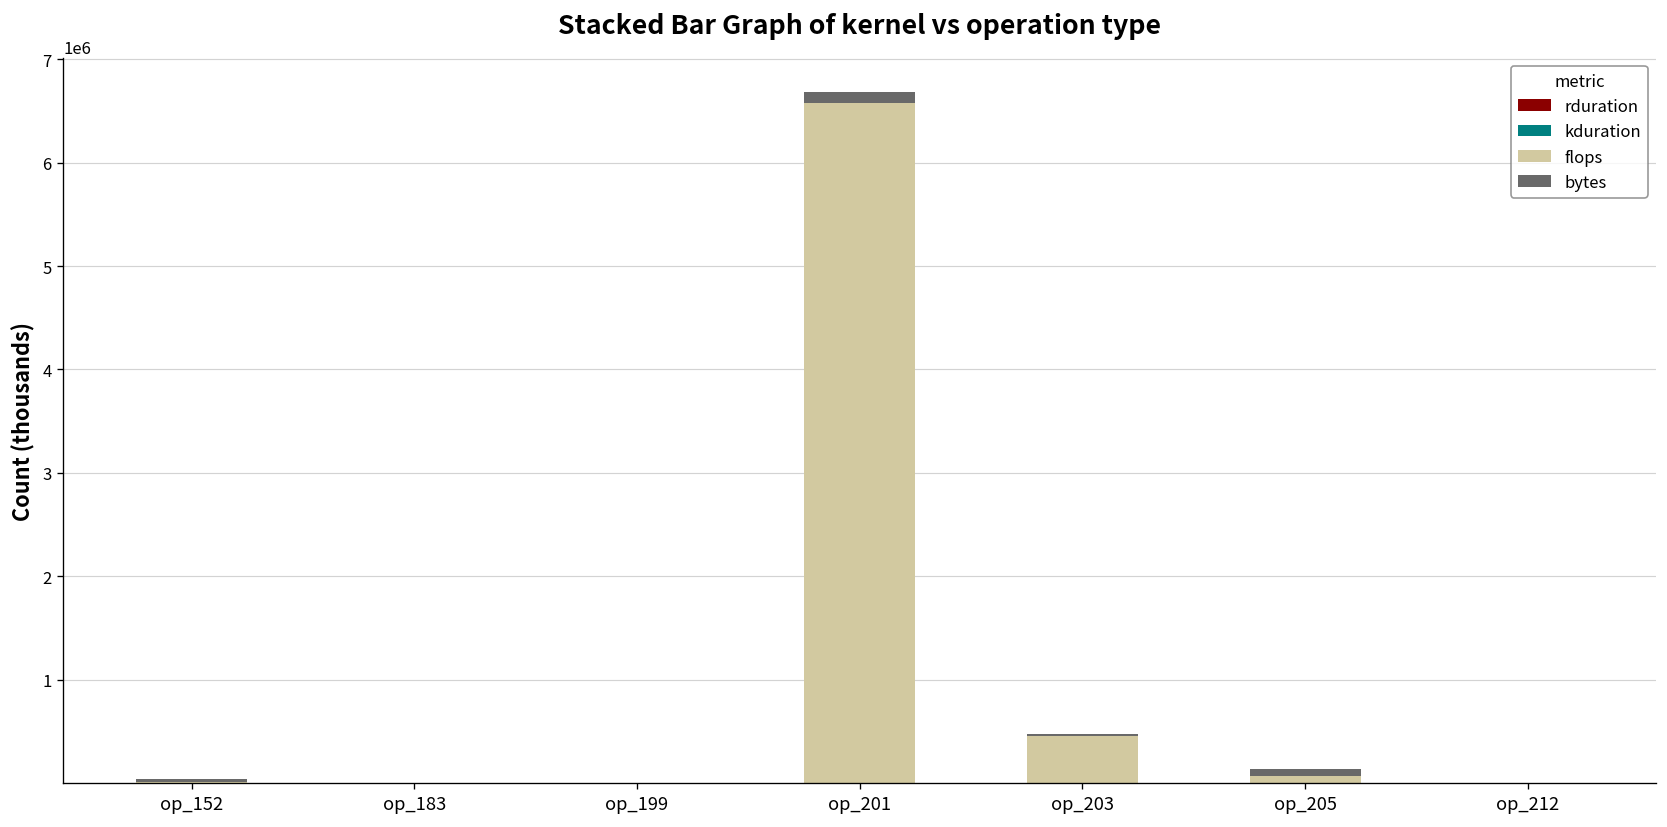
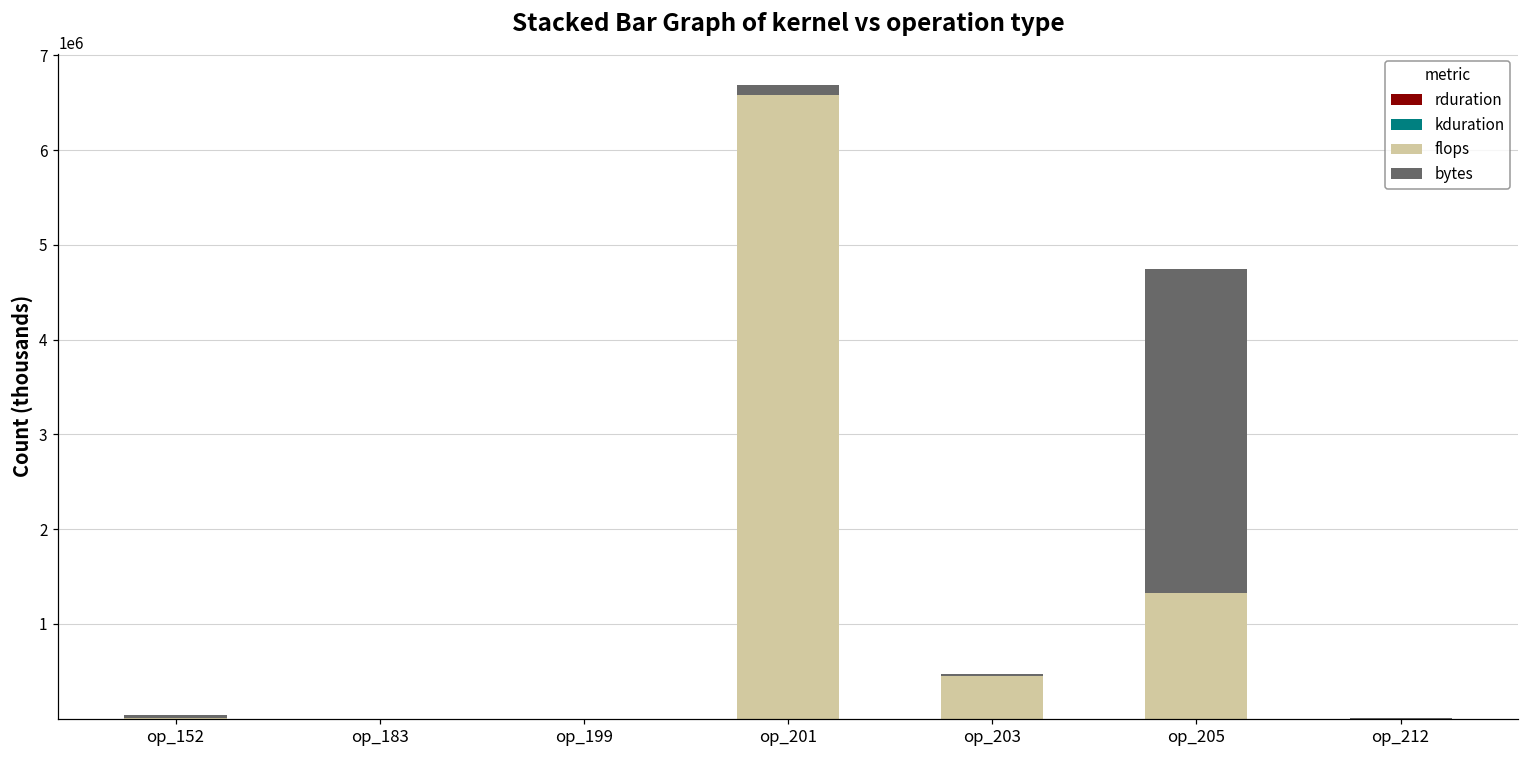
flops, op_205: 100000 -> 1300000
bytes, op_205: 100000 -> 3400000
